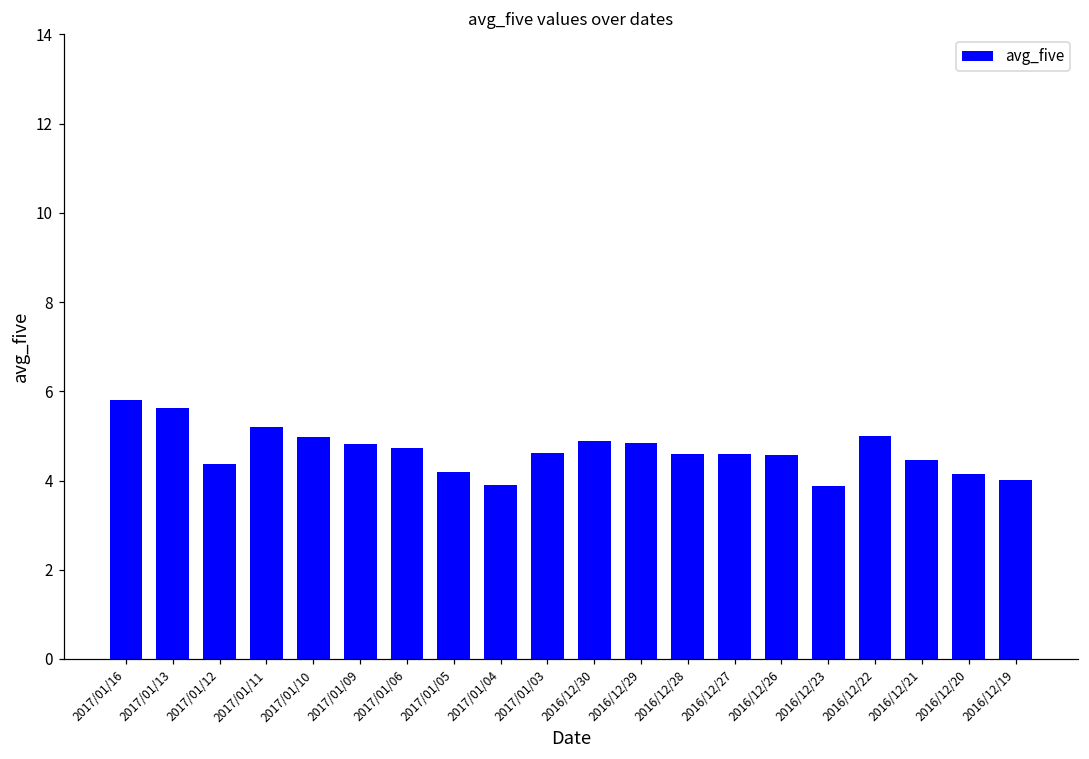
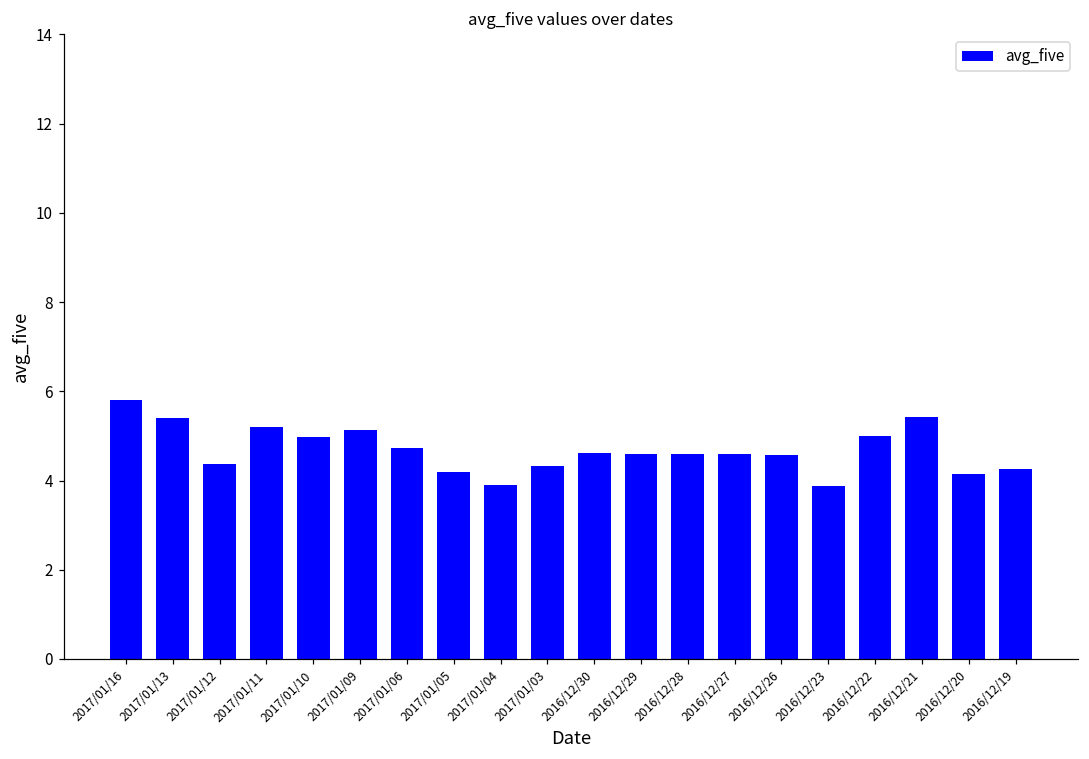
2017/01/13: 5.6 -> 5.4
2017/01/09: 4.8 -> 5.1
2017/01/03: 4.6 -> 4.3
2016/12/30: 4.9 -> 4.6
2016/12/29: 4.8 -> 4.6
2016/12/21: 4.5 -> 5.4
2016/12/19: 4.0 -> 4.3
